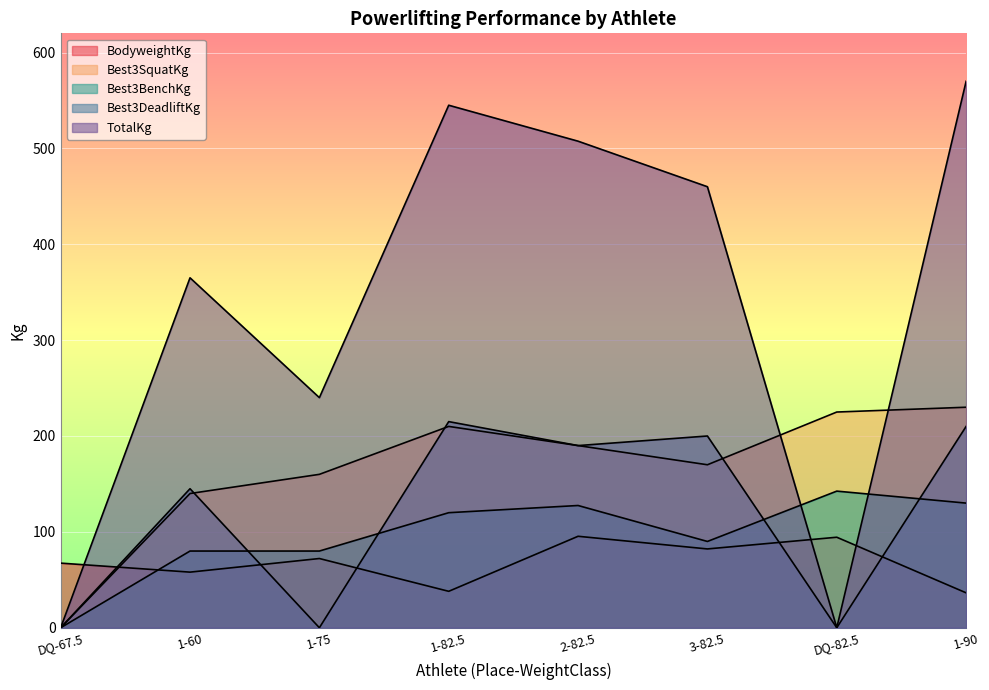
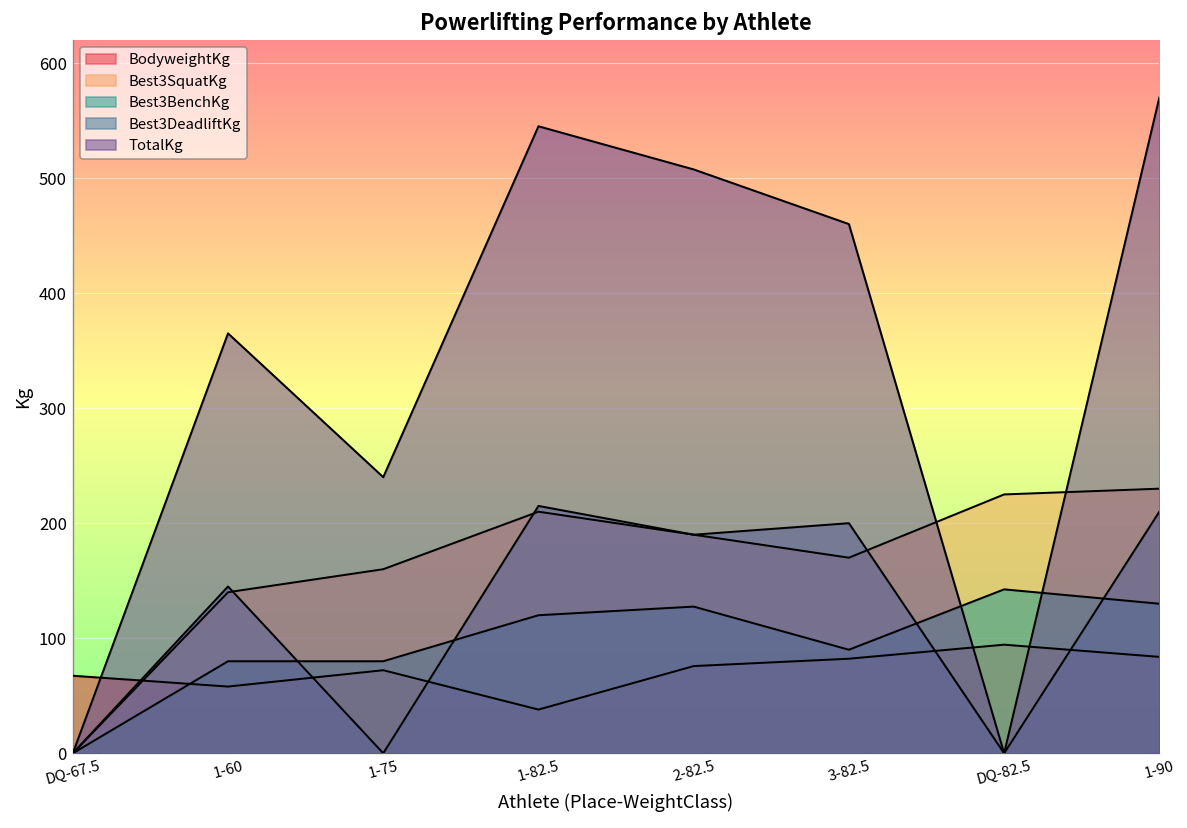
BodyweightKg, 2-82.5: 100 -> 80
BodyweightKg, 1-90: 40 -> 80
